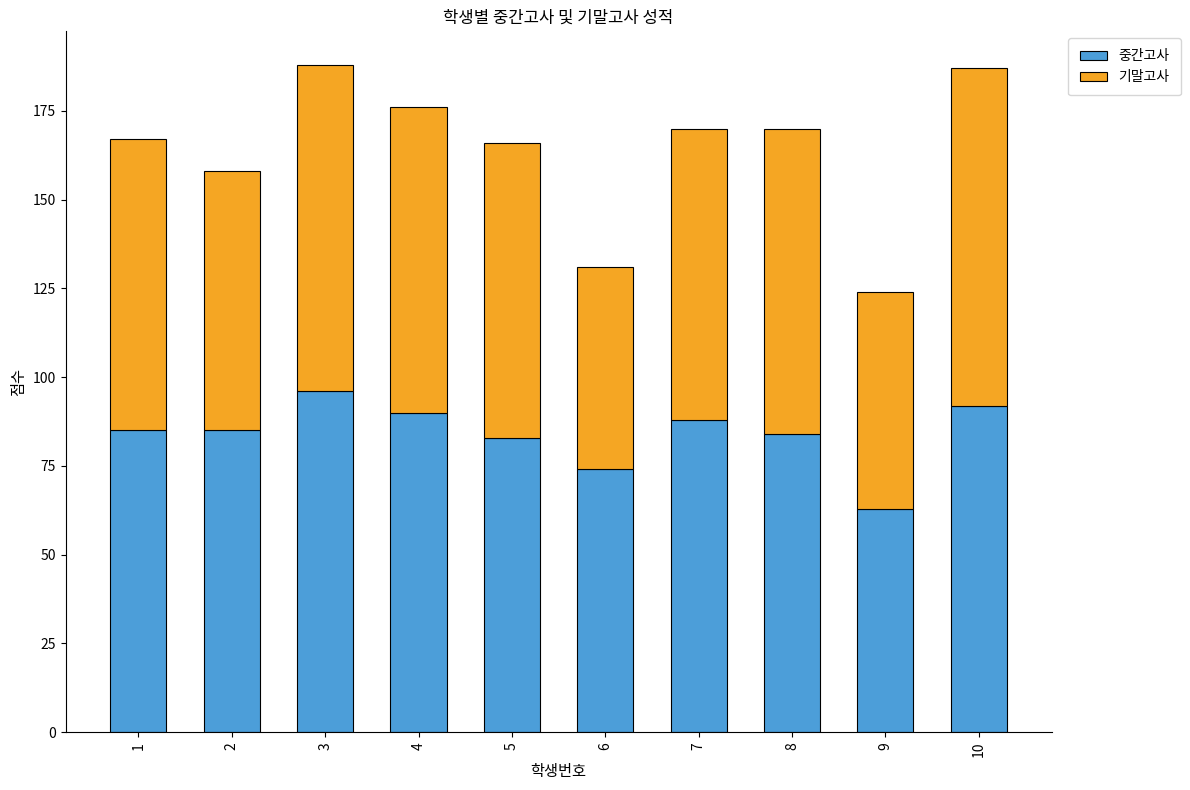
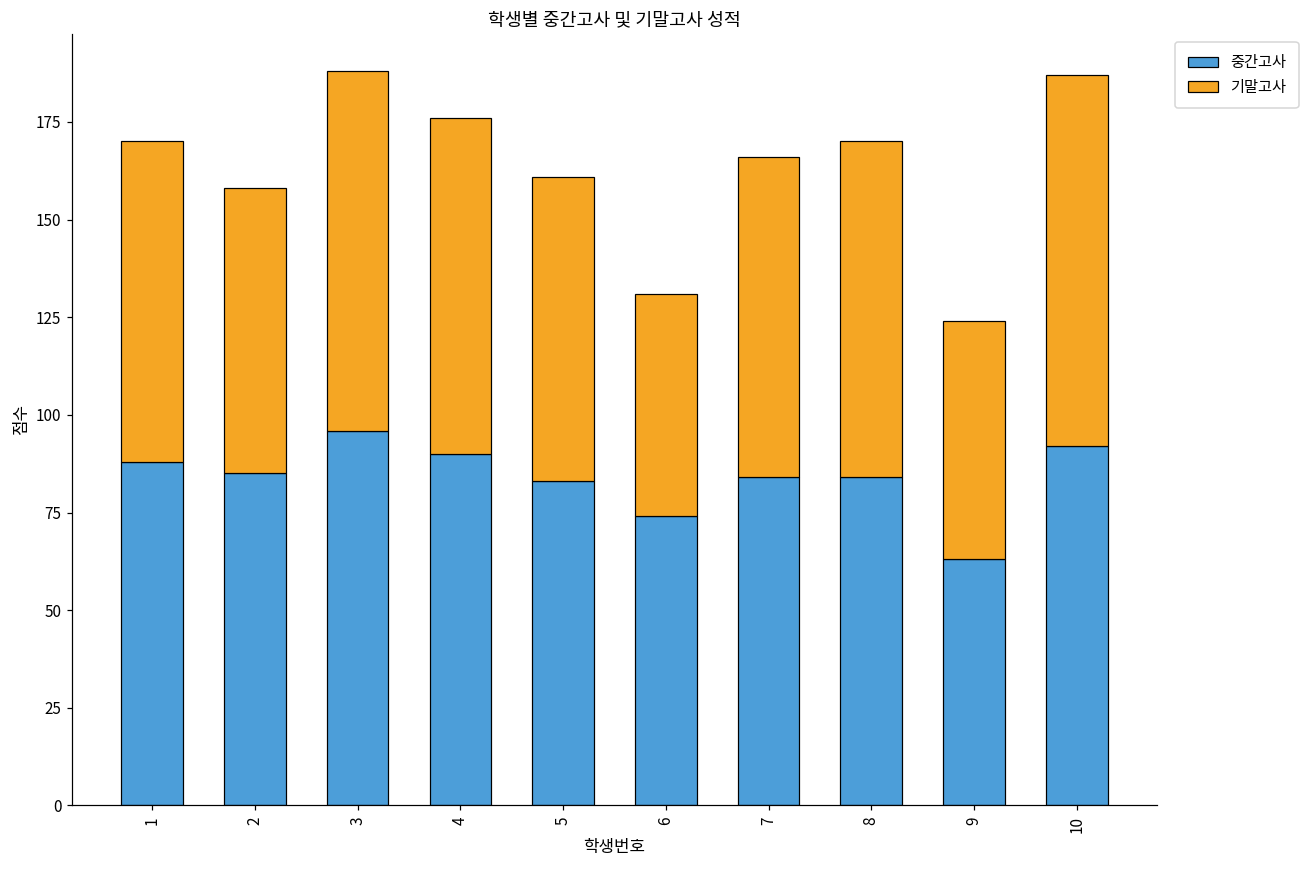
중간고사, 1: 85 -> 88
기말고사, 5: 83 -> 78
중간고사, 7: 88 -> 84
